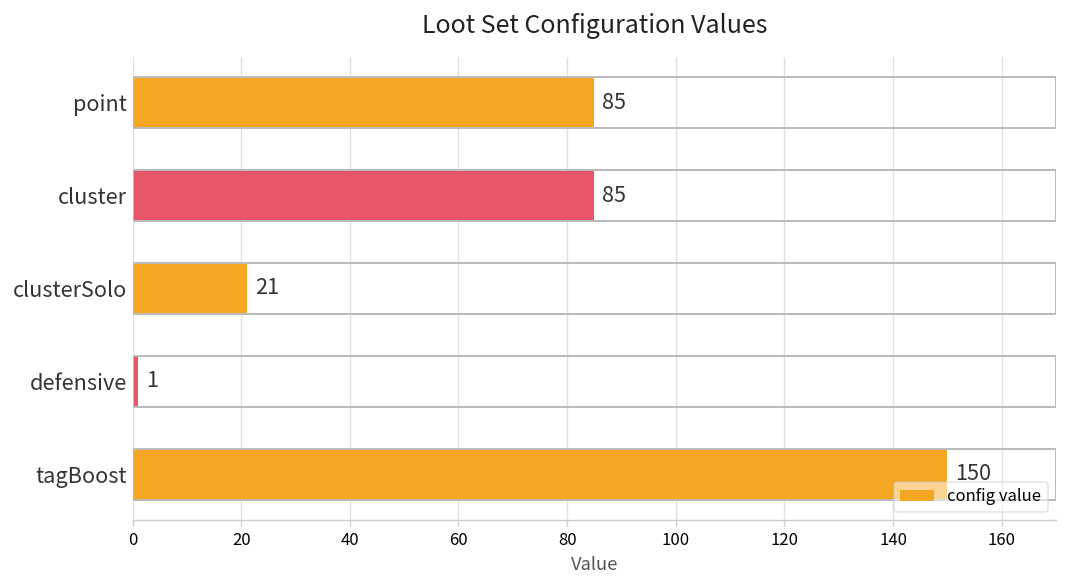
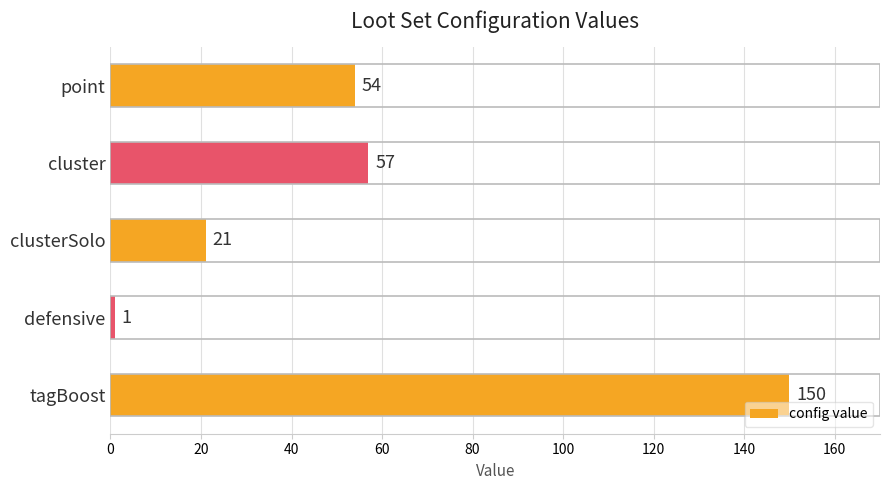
point: 85 -> 54
cluster: 85 -> 57
